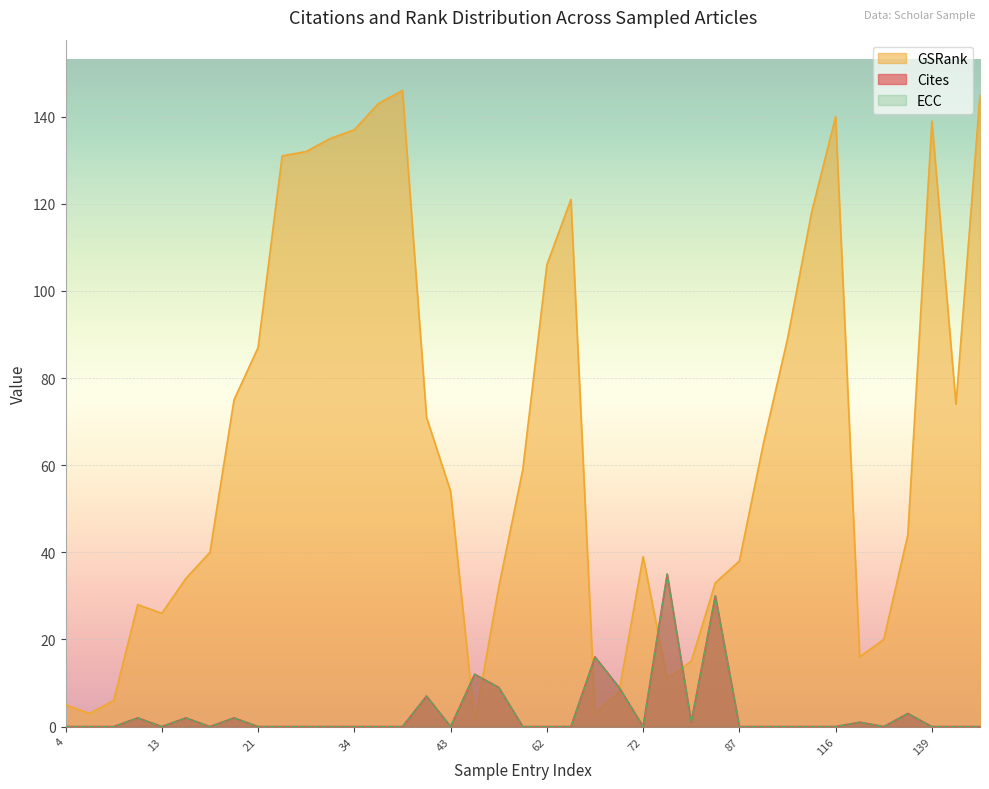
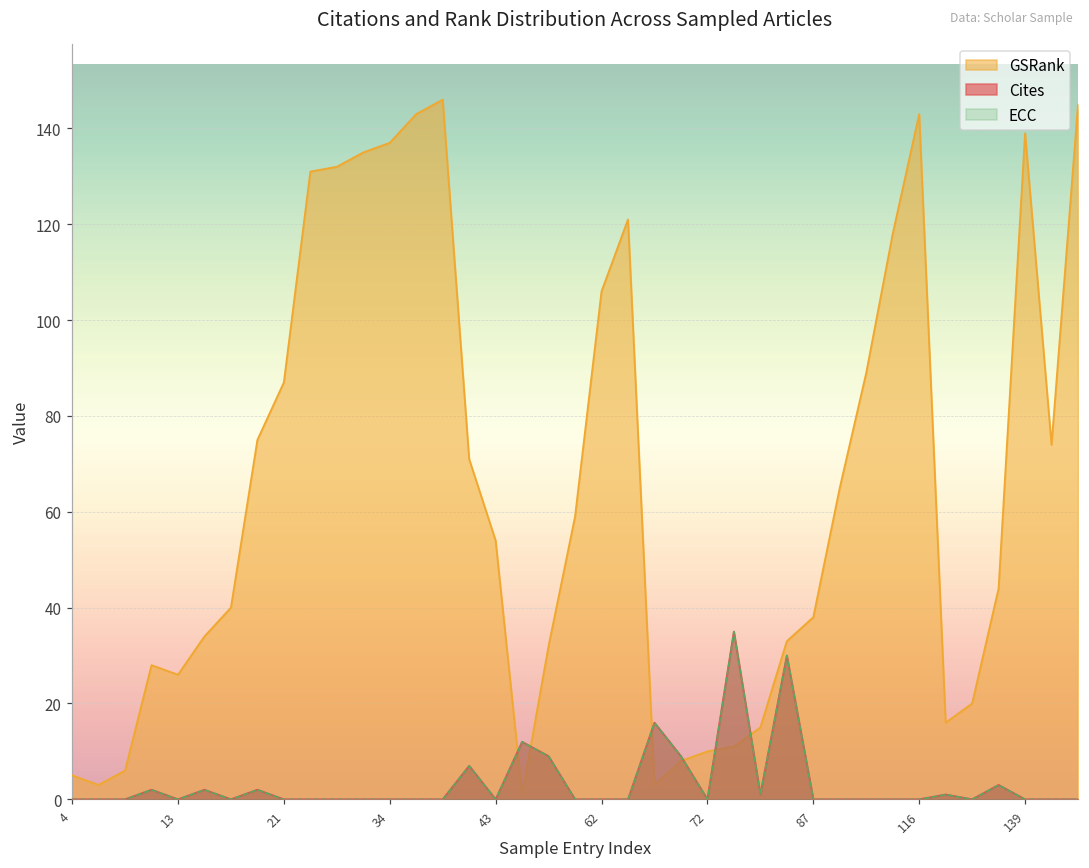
GSRank, 72: 39 -> 10
GSRank, 116: 140 -> 143
